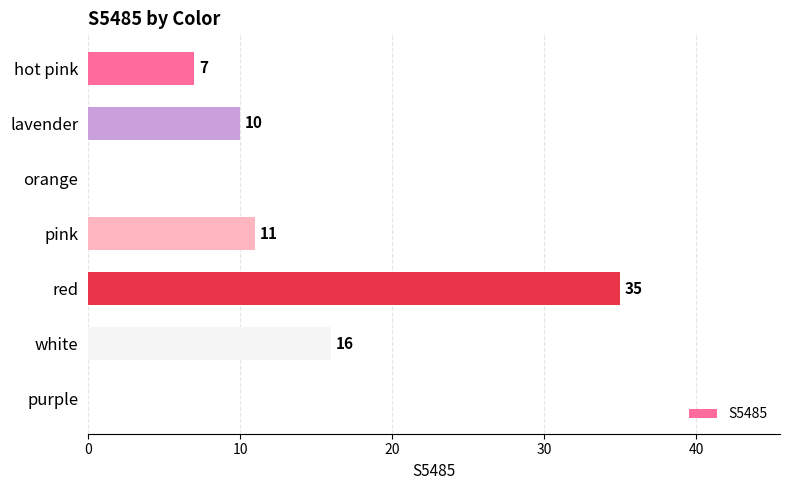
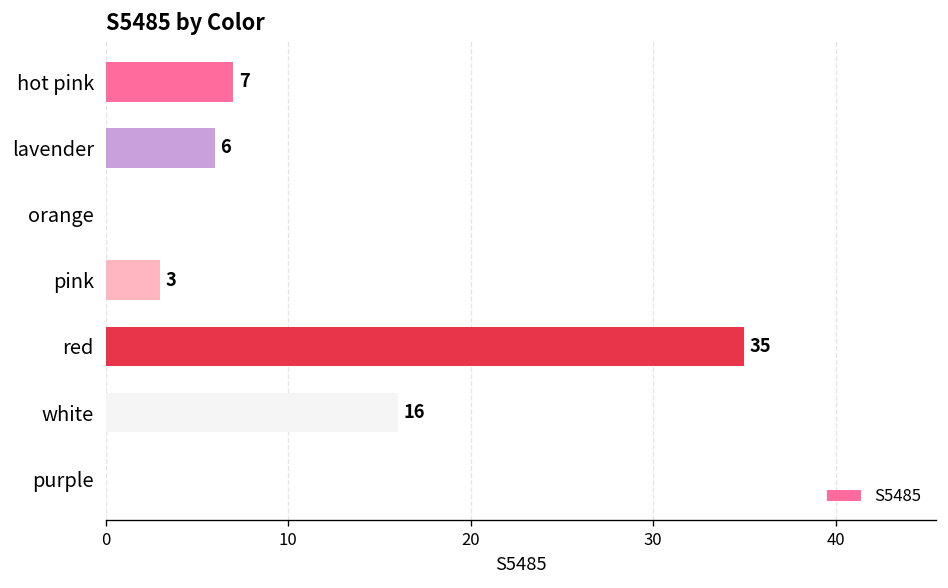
lavender: 10 -> 6
pink: 11 -> 3
